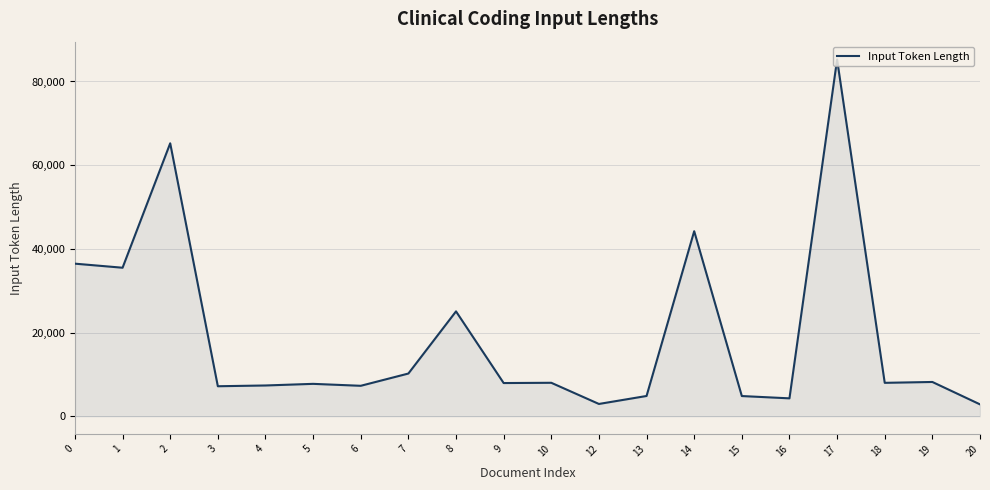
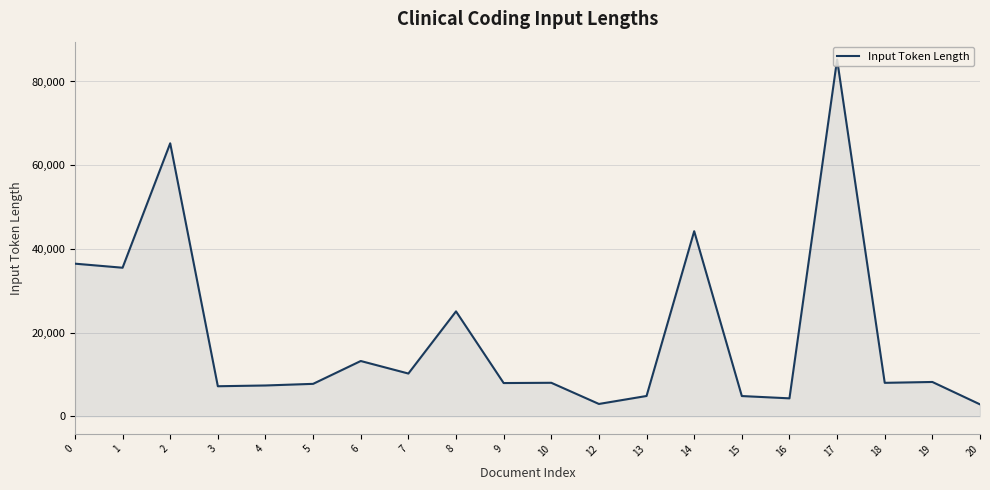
6: 7,000 -> 13,000
